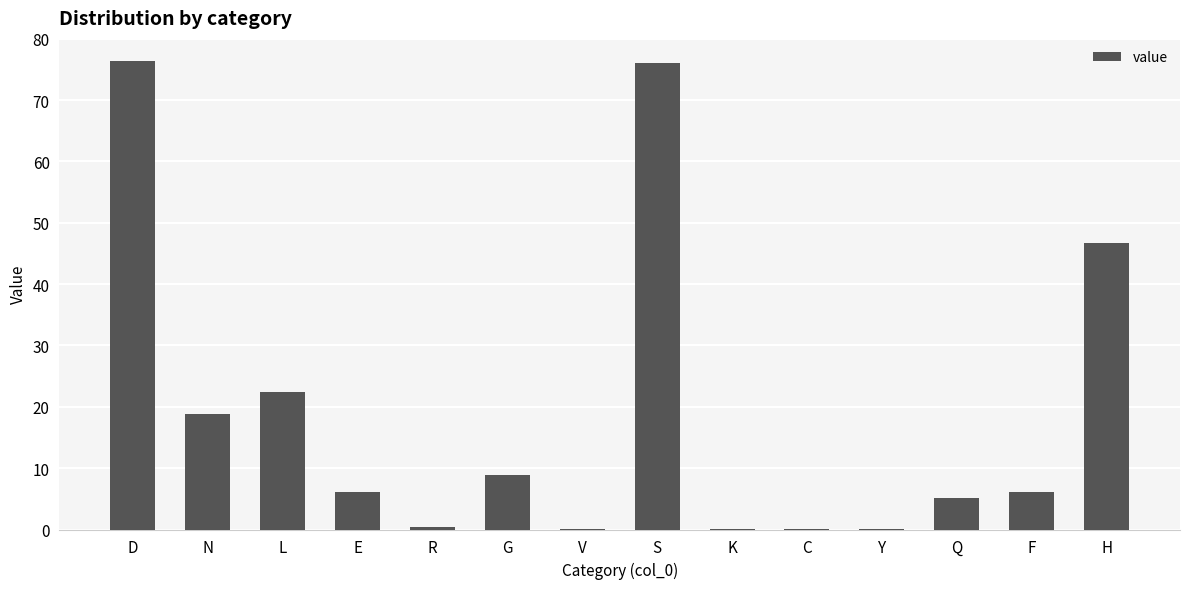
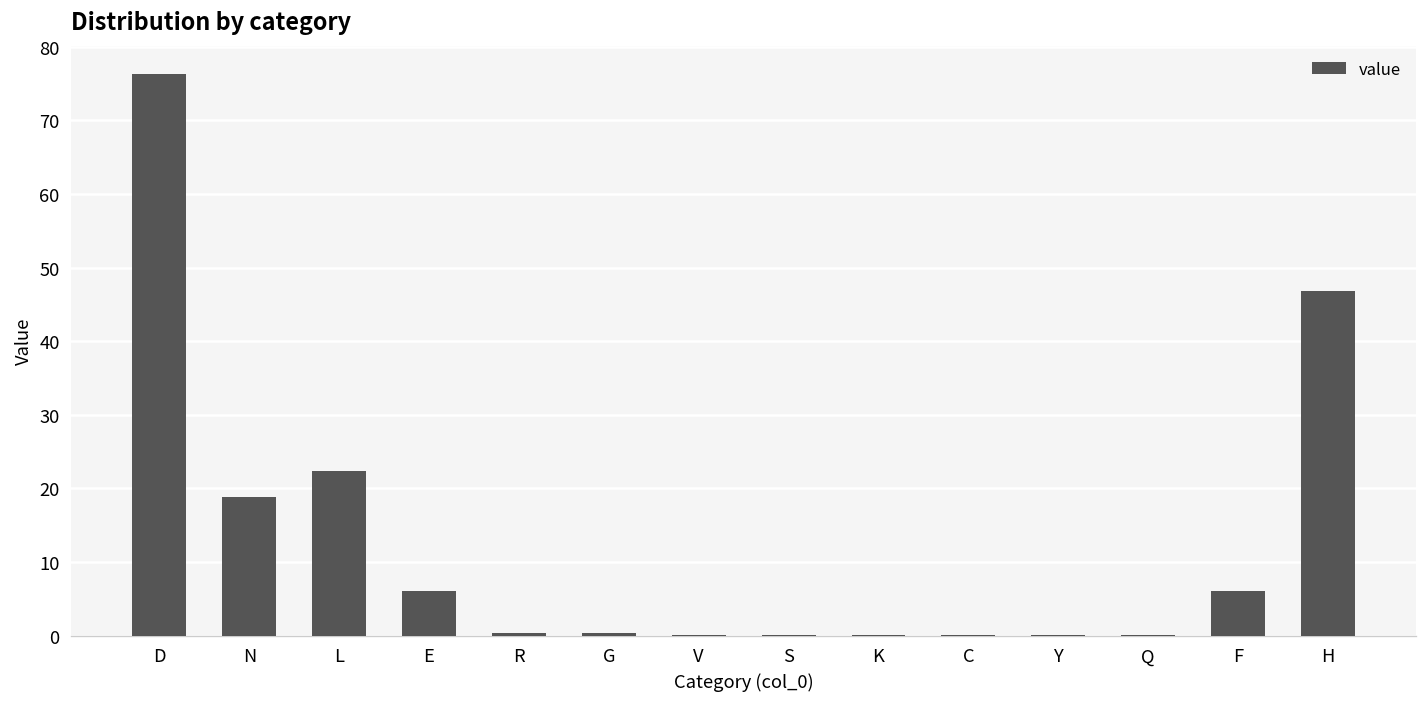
G: 9 -> 0
S: 76 -> 0
Q: 5 -> 0
